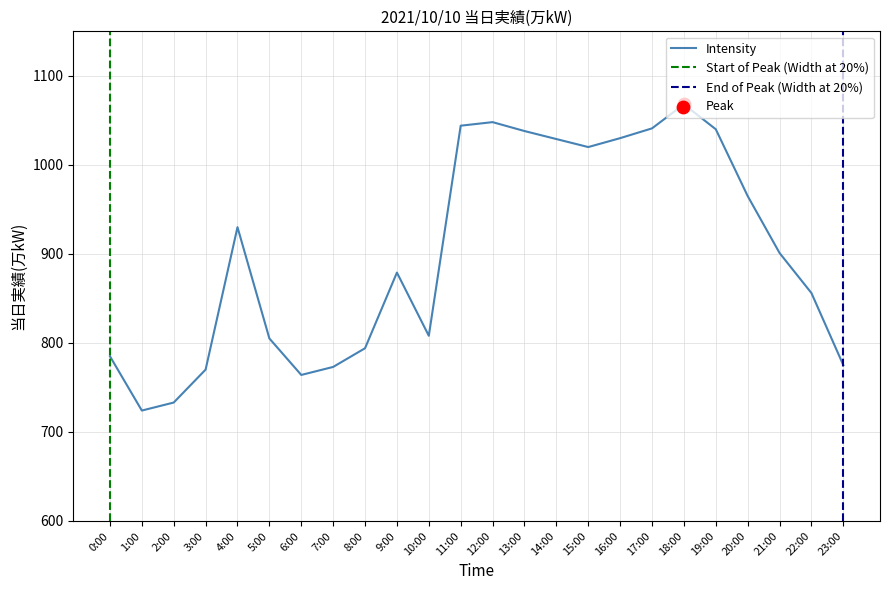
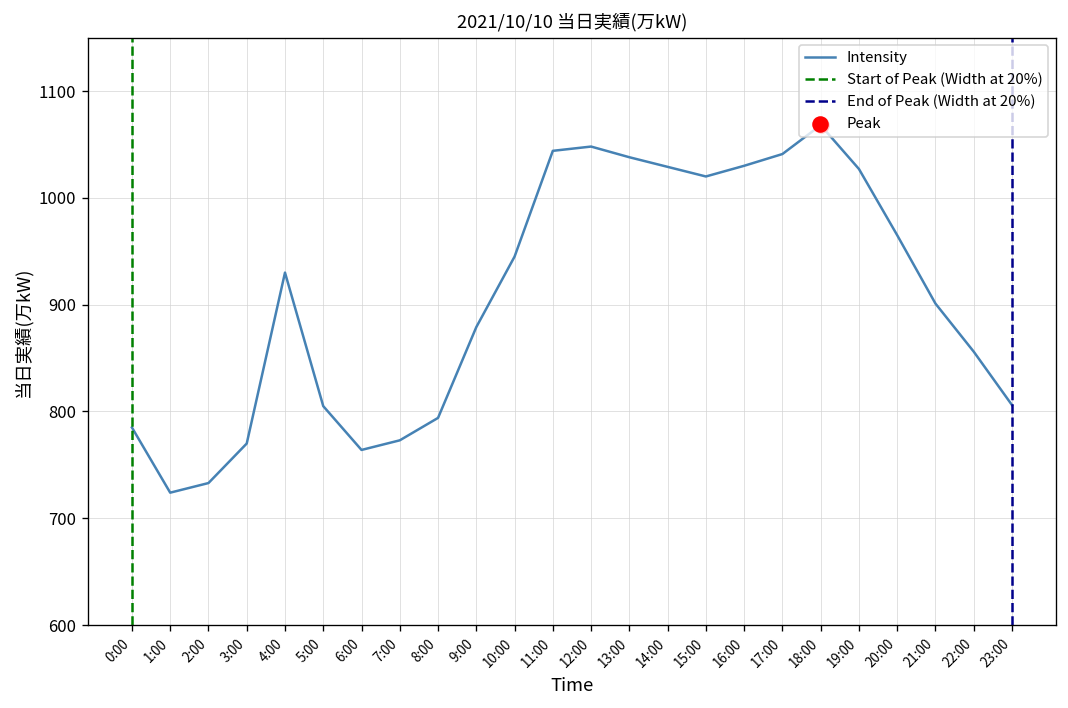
Intensity, 10:00: 810 -> 950
Intensity, 19:00: 1040 -> 1030
Intensity, 23:00: 780 -> 810
